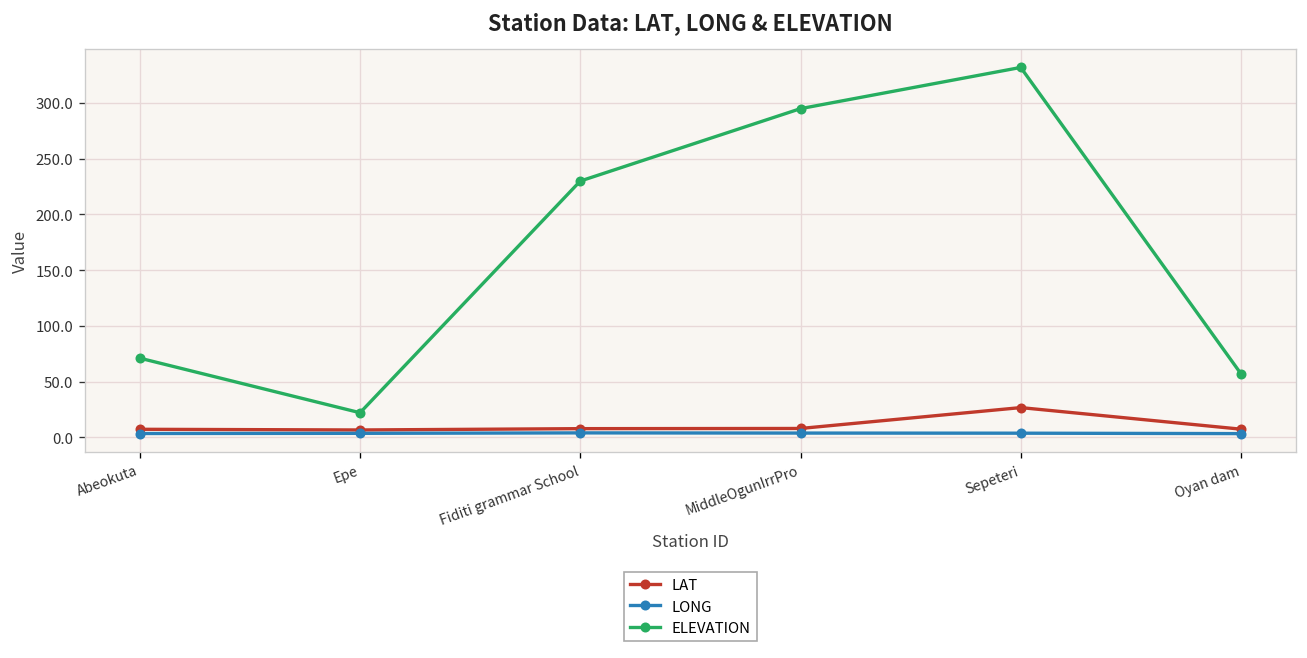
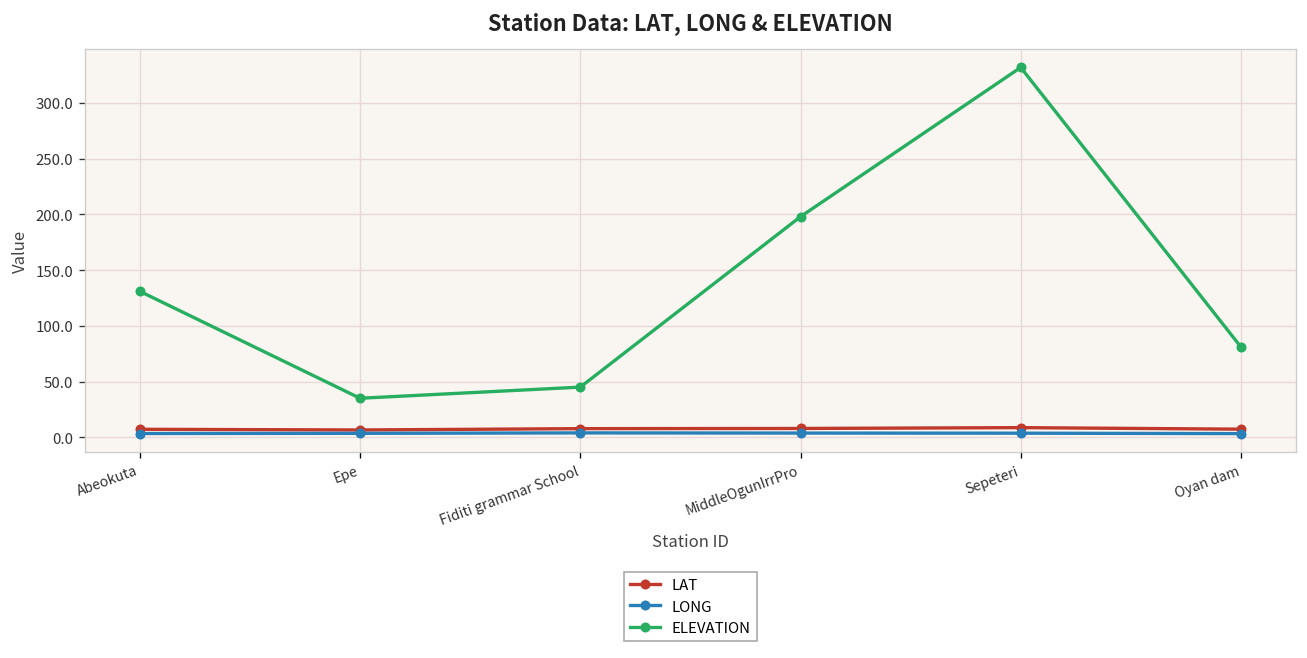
ELEVATION, Abeokuta: 70 -> 130
ELEVATION, Epe: 20 -> 40
ELEVATION, Fiditi grammar School: 230 -> 50
ELEVATION, MiddleOgunIrrPro: 300 -> 200
LAT, Sepeteri: 30 -> 10
ELEVATION, Oyan dam: 60 -> 80
